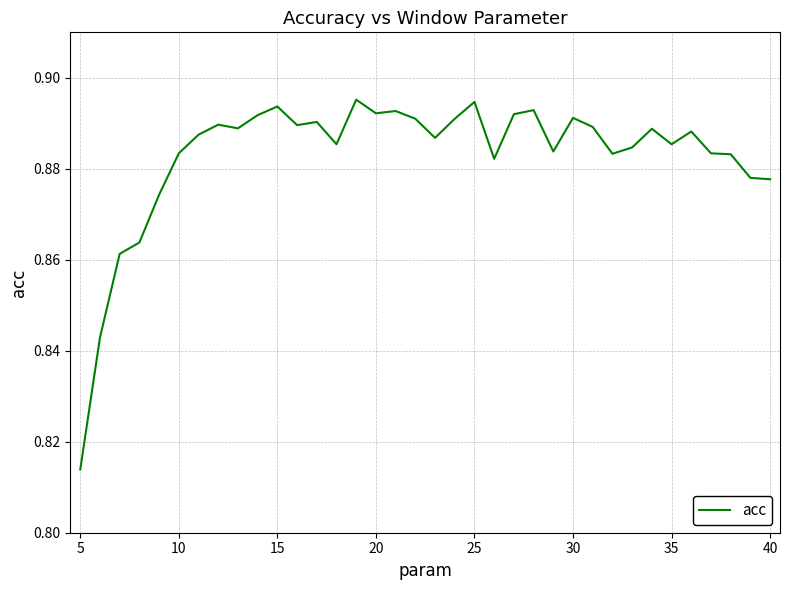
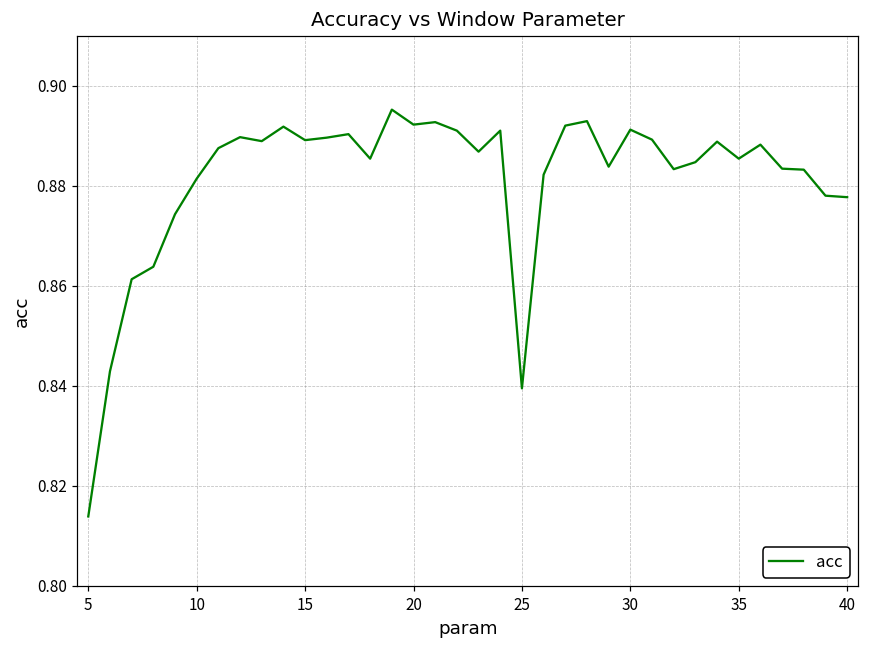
10: 0.883 -> 0.881
15: 0.894 -> 0.889
25: 0.895 -> 0.840
